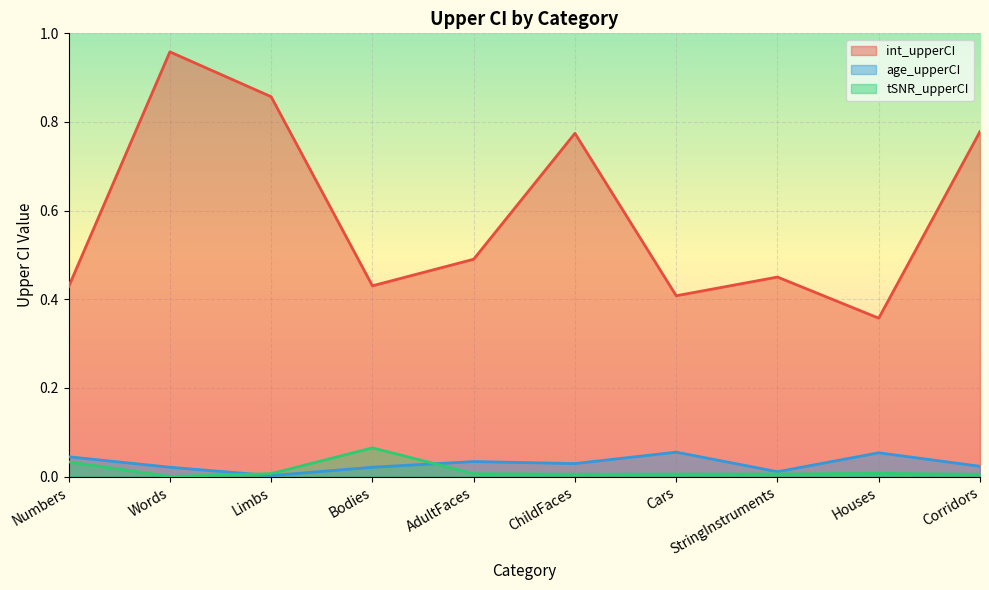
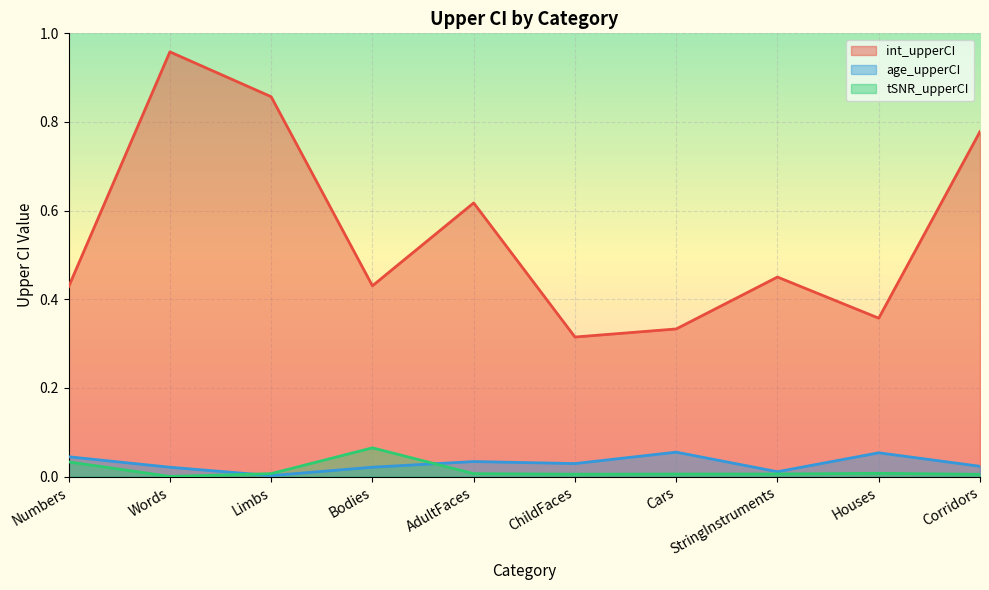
int_upperCI, AdultFaces: 0.49 -> 0.62
int_upperCI, ChildFaces: 0.77 -> 0.31
int_upperCI, Cars: 0.41 -> 0.33
